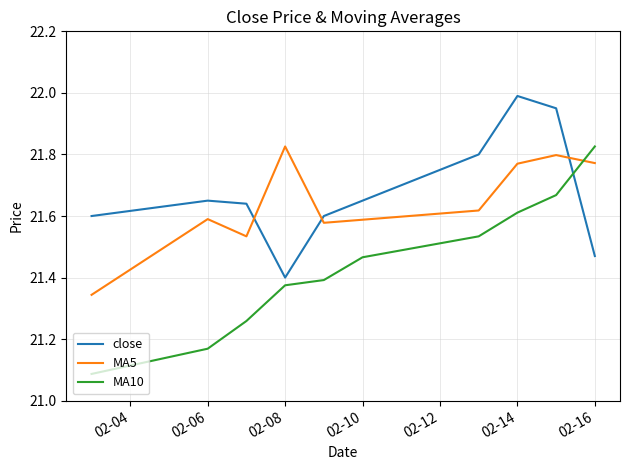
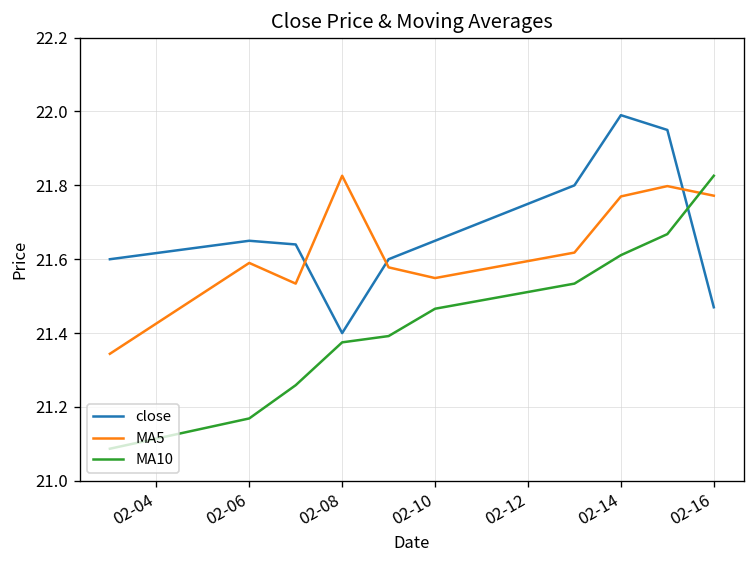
MA5, 02-10: 21.59 -> 21.55
